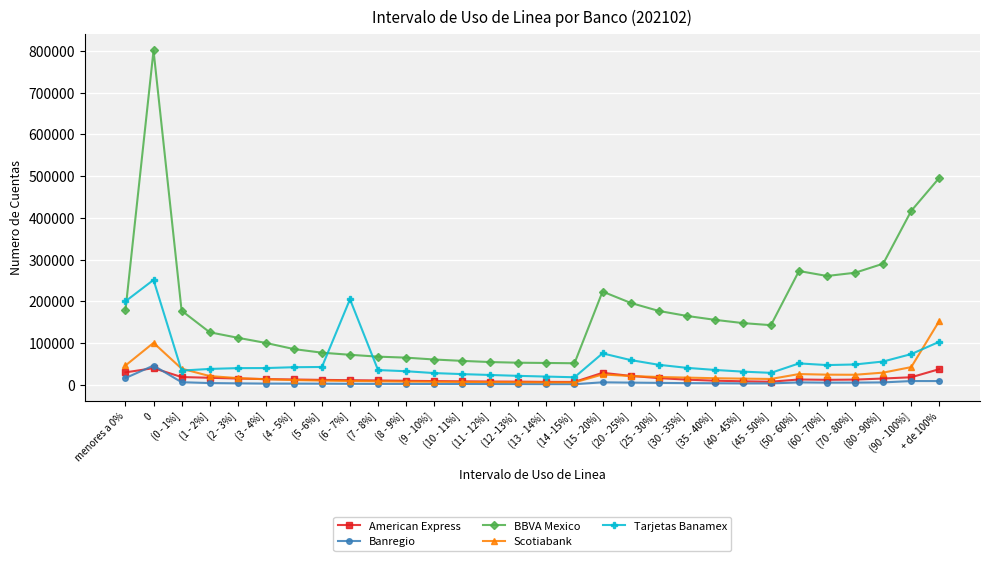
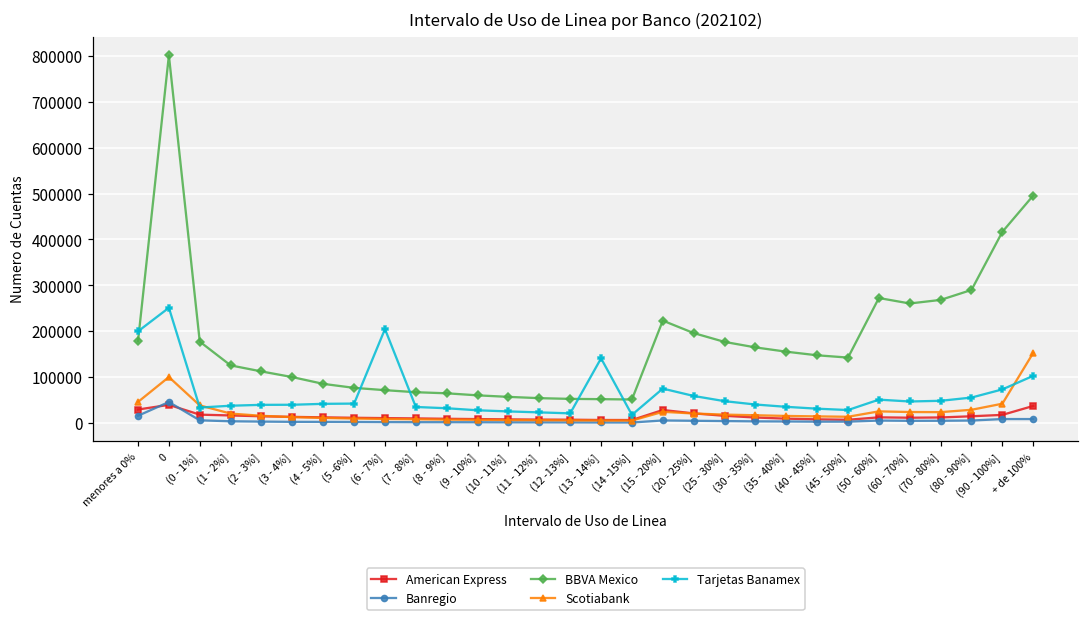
Tarjetas Banamex, (13 - 14%]: 20000 -> 140000
